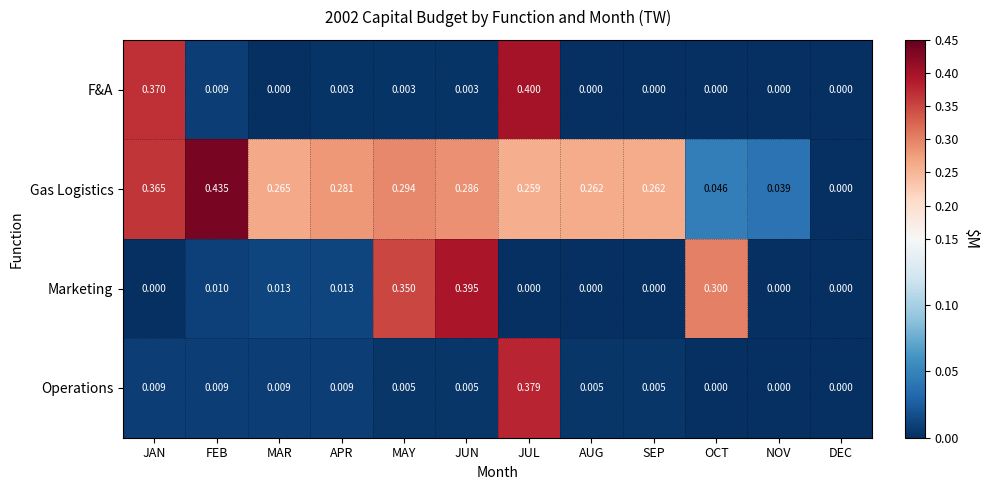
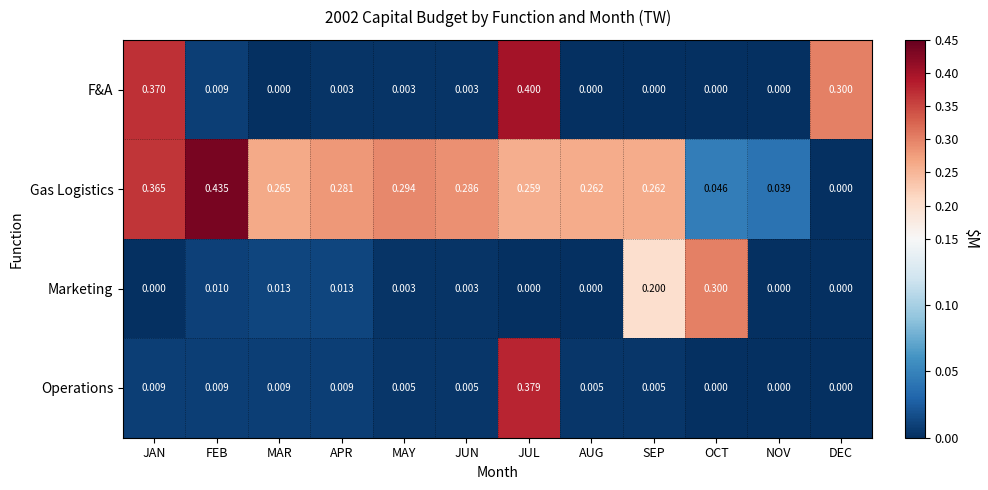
F&A, DEC: 0.000 -> 0.300
Marketing, MAY: 0.350 -> 0.003
Marketing, JUN: 0.395 -> 0.003
Marketing, SEP: 0.000 -> 0.200
